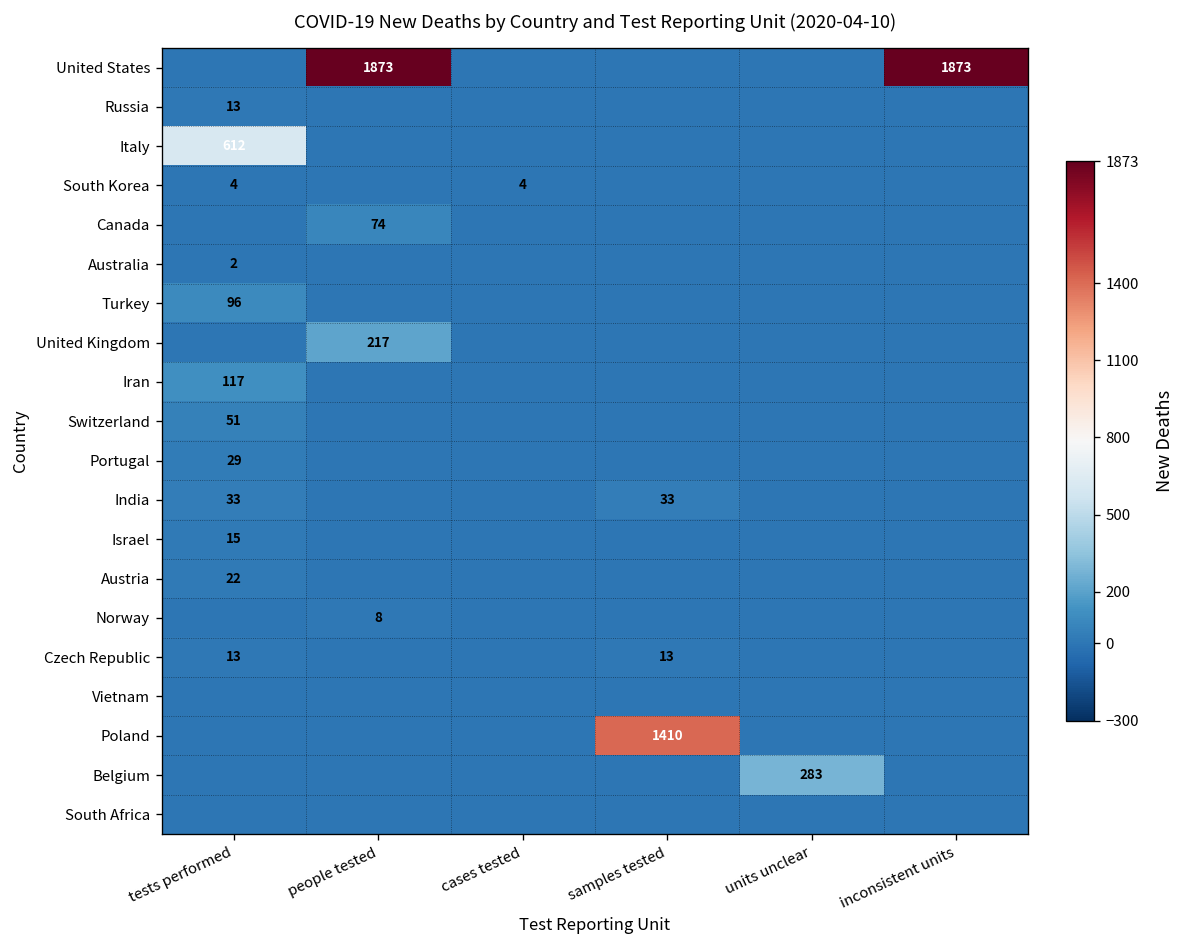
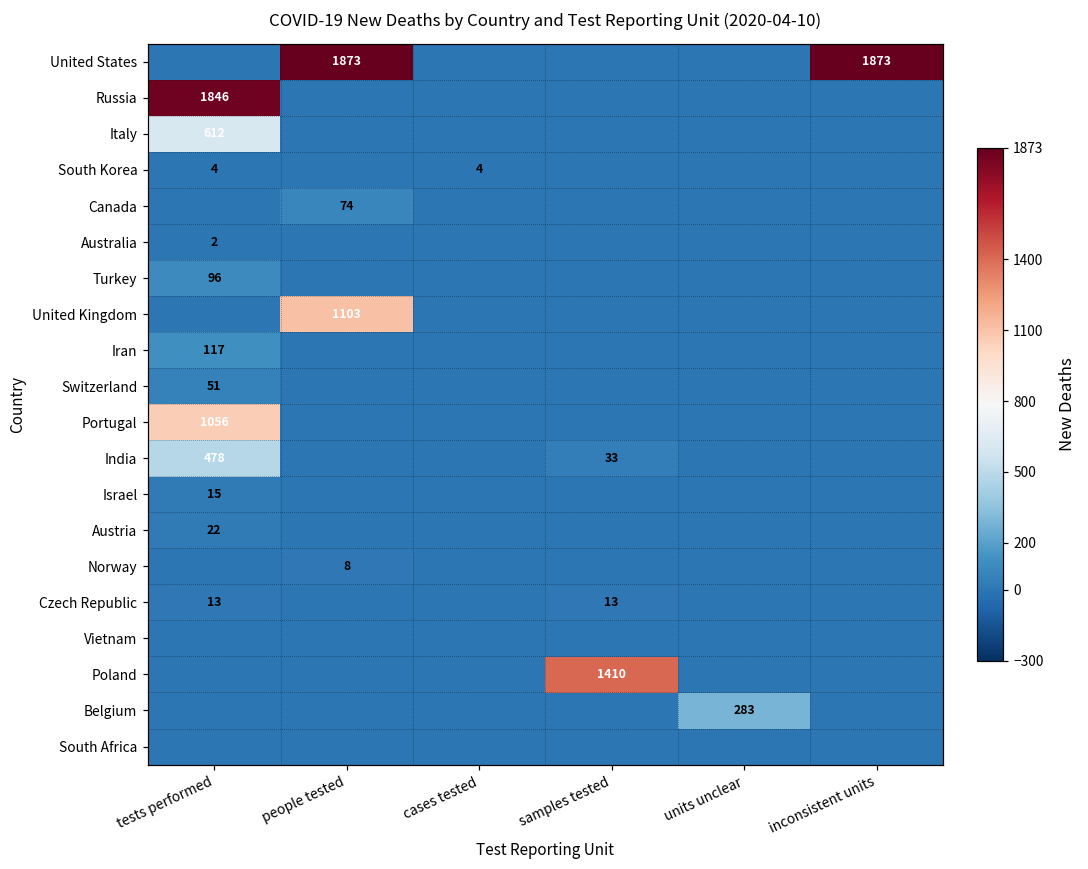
Russia, tests performed: 13 -> 1846
United Kingdom, people tested: 217 -> 1103
Portugal, tests performed: 29 -> 1056
India, tests performed: 33 -> 478
